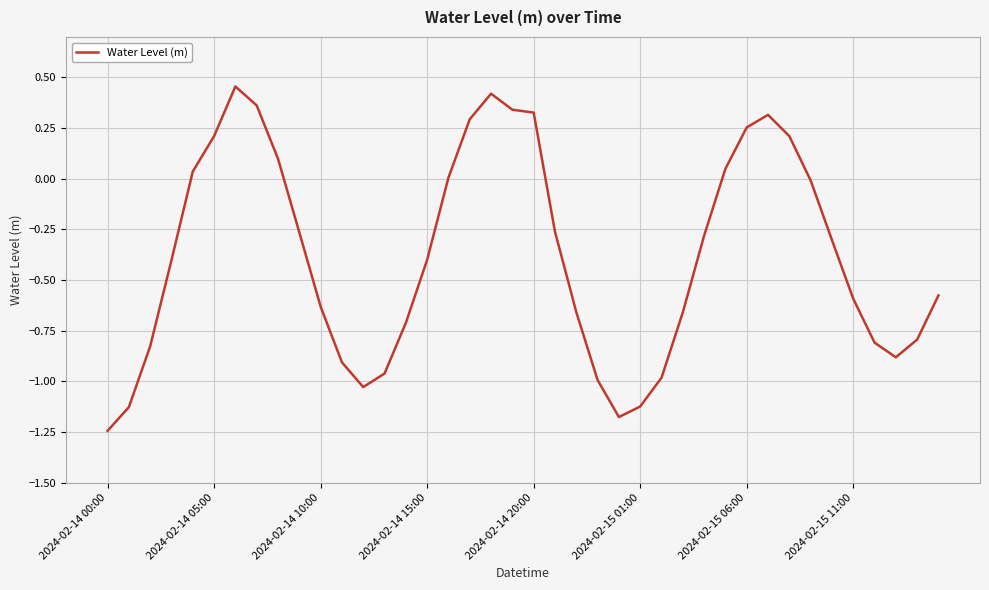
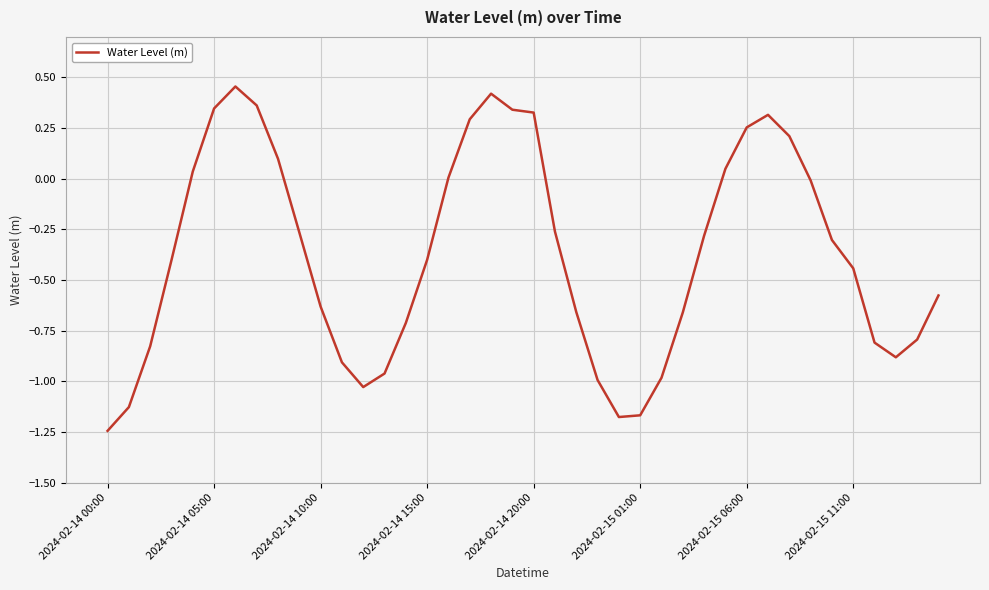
2024-02-14 05:00: 0.21 -> 0.35
2024-02-15 01:00: -1.12 -> -1.17
2024-02-15 11:00: -0.59 -> -0.44
